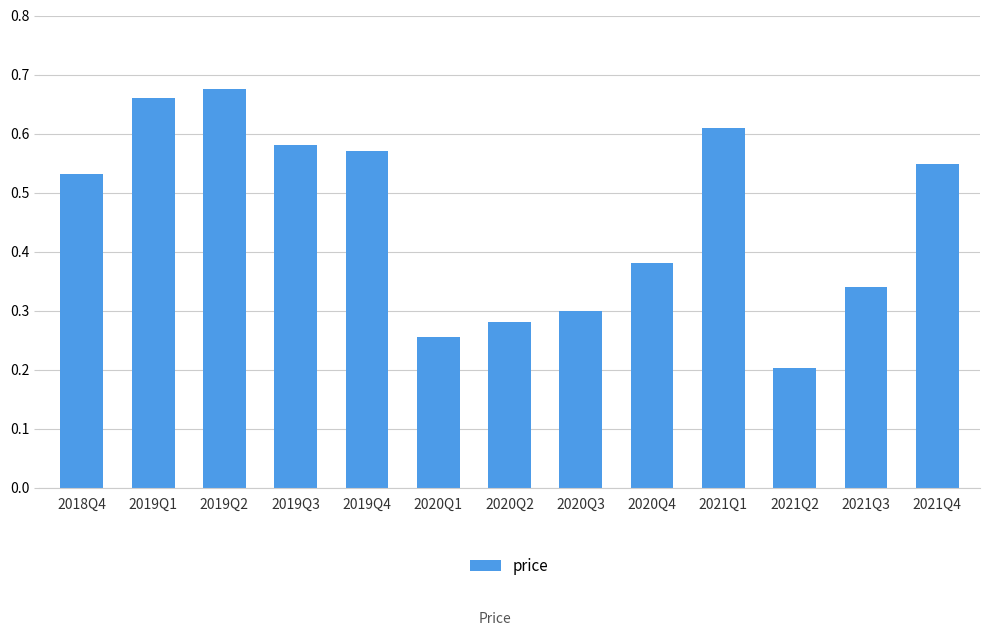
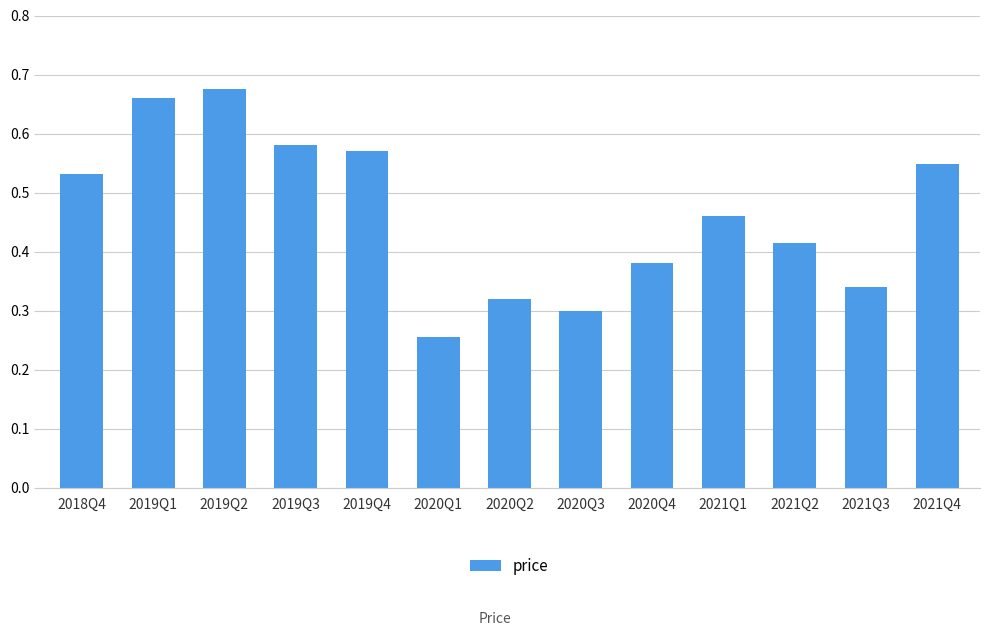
2020Q2: 0.28 -> 0.32
2021Q1: 0.61 -> 0.46
2021Q2: 0.20 -> 0.42
